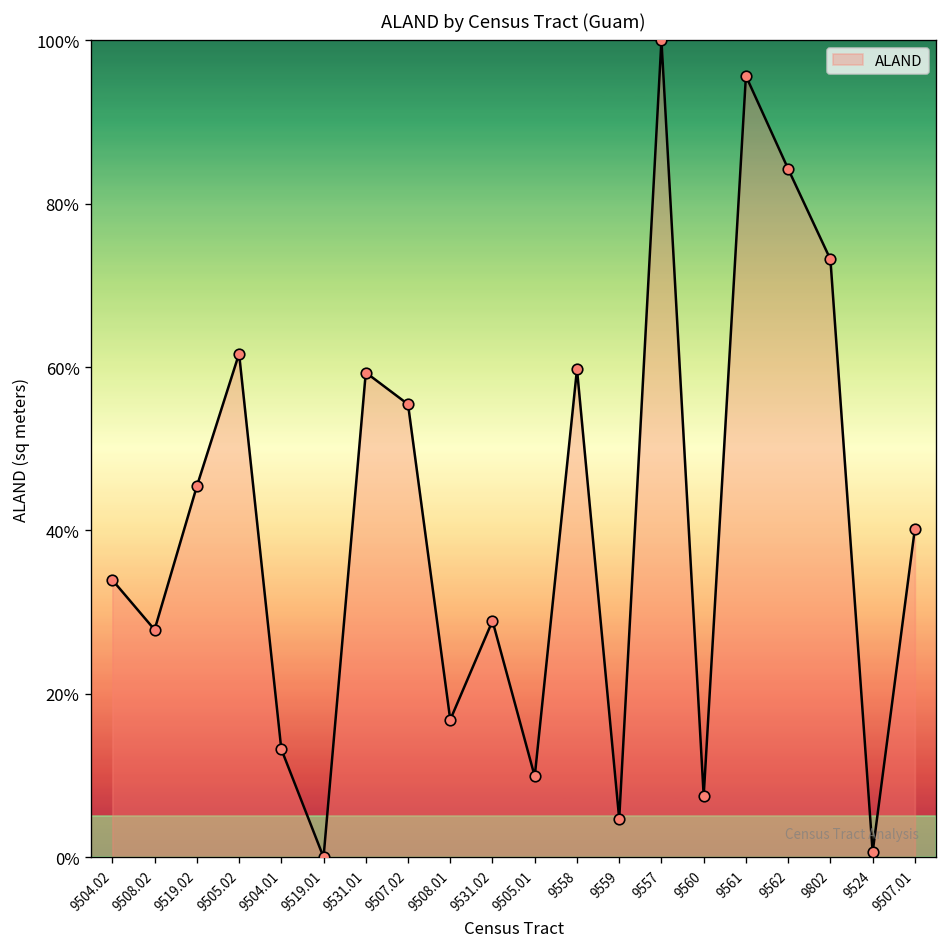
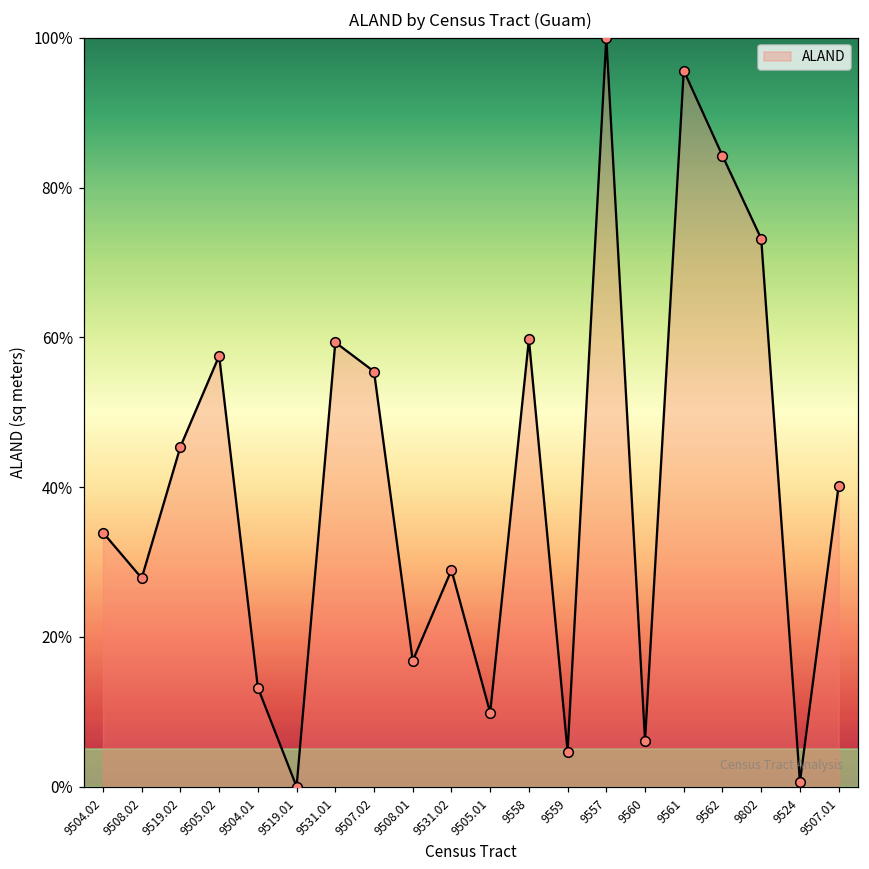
9505.02: 62% -> 58%
9560: 7% -> 6%
